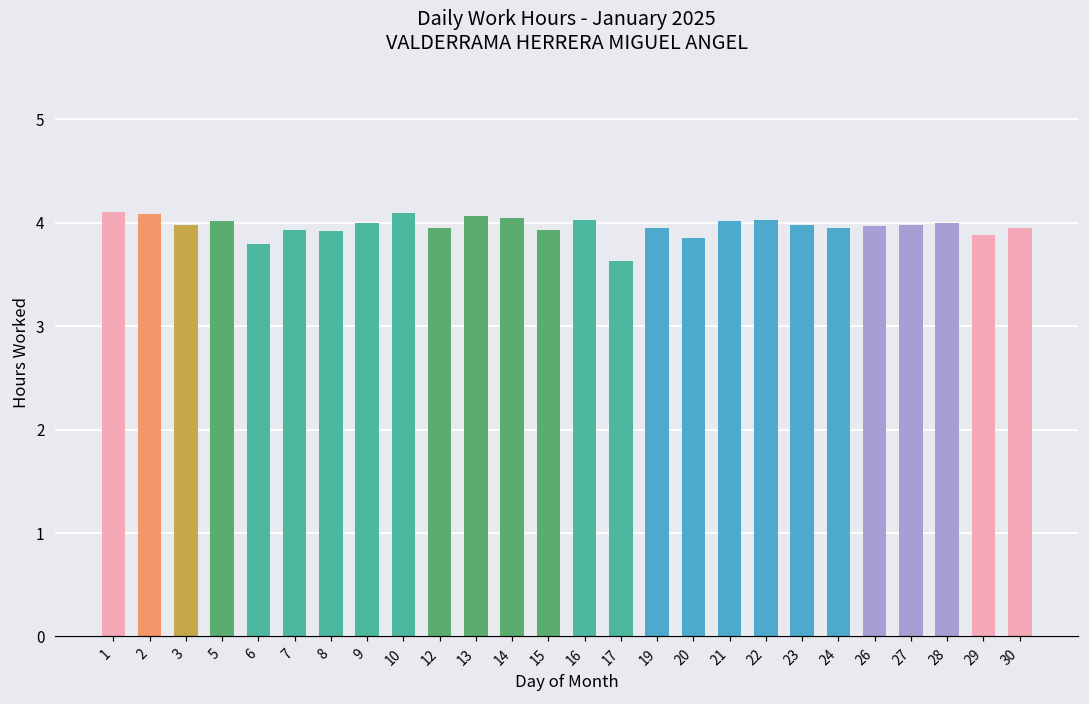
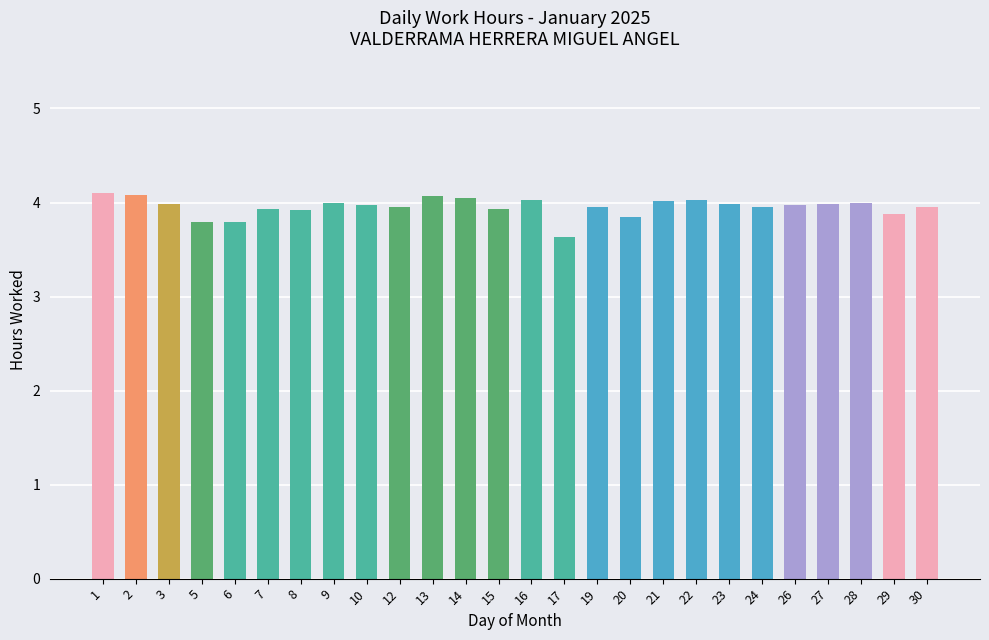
5: 4.0 -> 3.8
10: 4.1 -> 4.0
